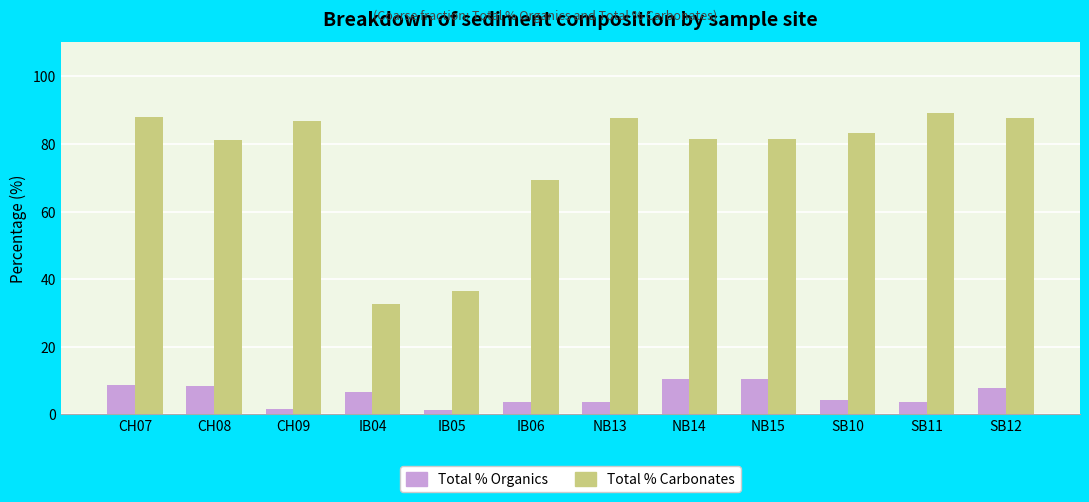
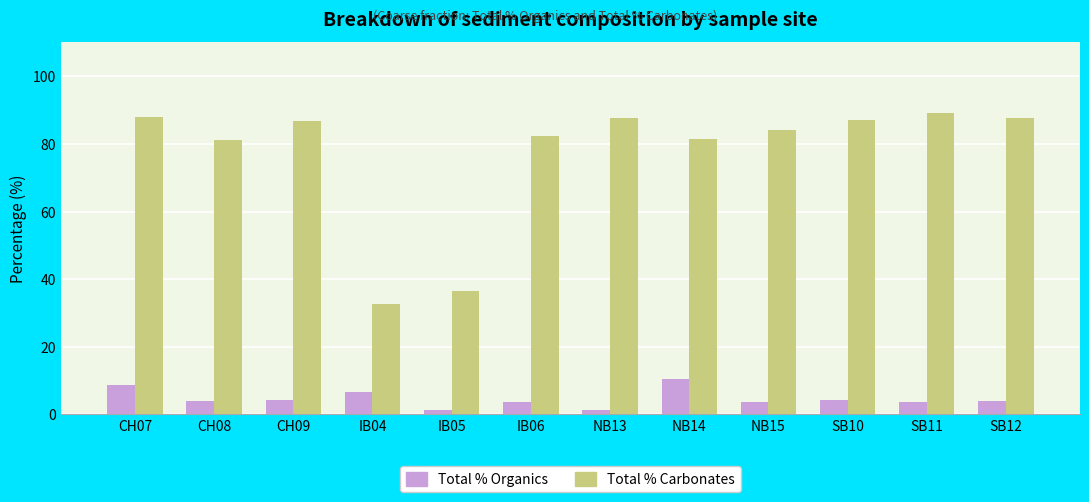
Total % Organics, CH08: 9 -> 4
Total % Organics, CH09: 2 -> 4
Total % Carbonates, IB06: 69 -> 82
Total % Organics, NB13: 4 -> 1
Total % Organics, NB15: 11 -> 4
Total % Carbonates, NB15: 82 -> 84
Total % Carbonates, SB10: 83 -> 87
Total % Organics, SB12: 8 -> 4
